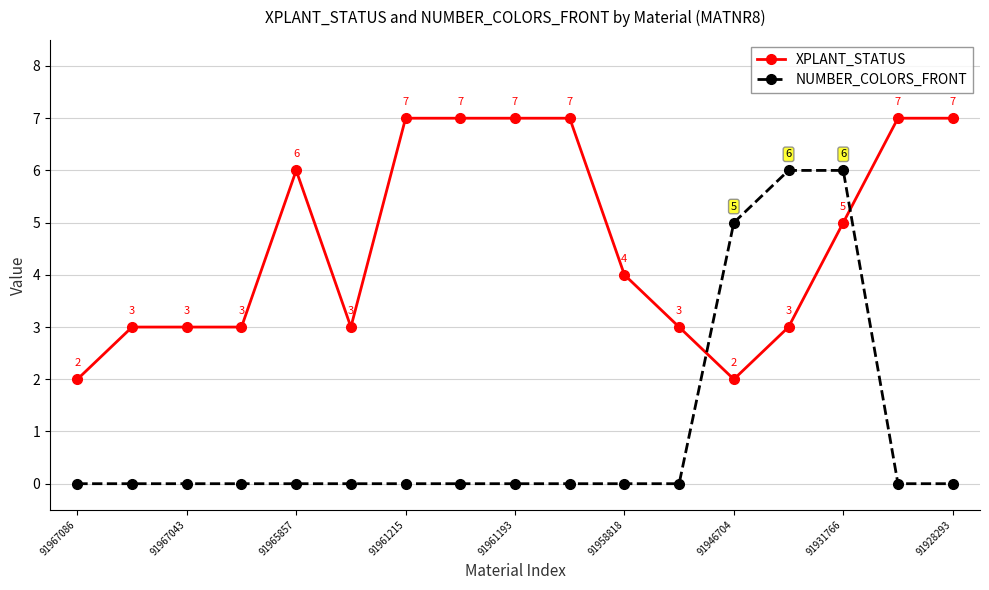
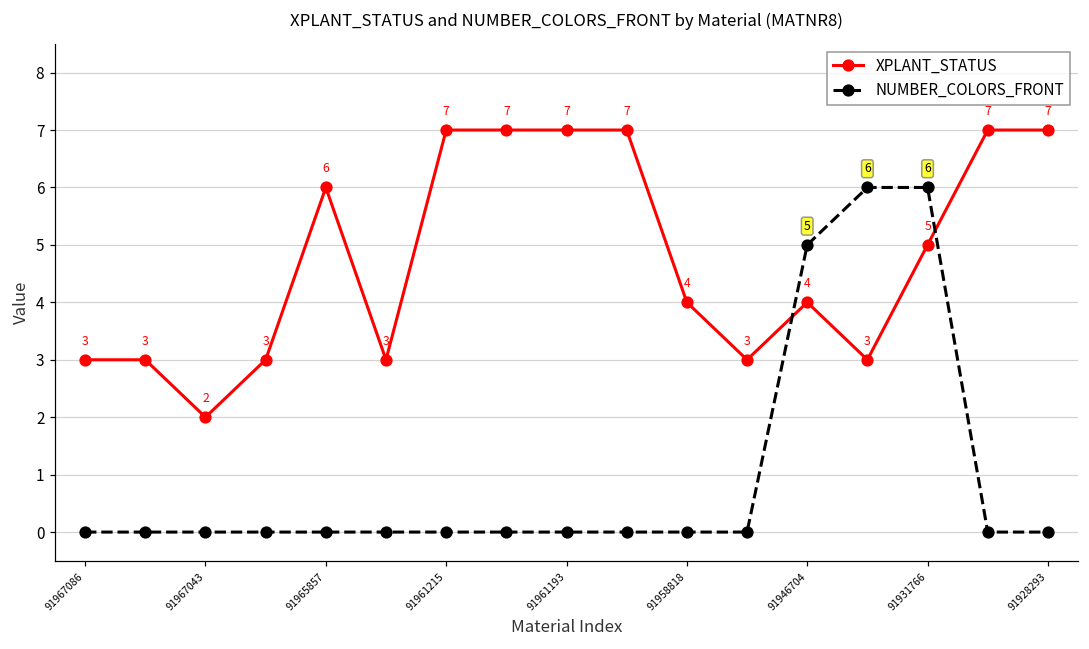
XPLANT_STATUS, 91967086: 2 -> 3
XPLANT_STATUS, 91967043: 3 -> 2
XPLANT_STATUS, 91946704: 2 -> 4
